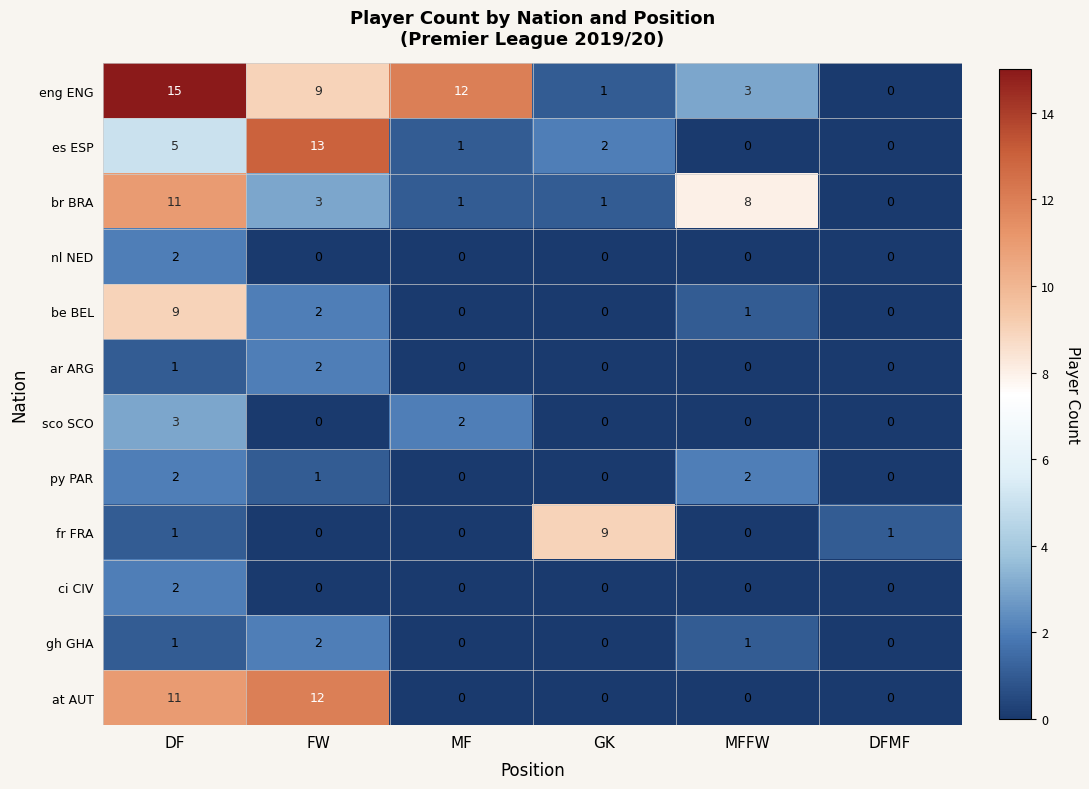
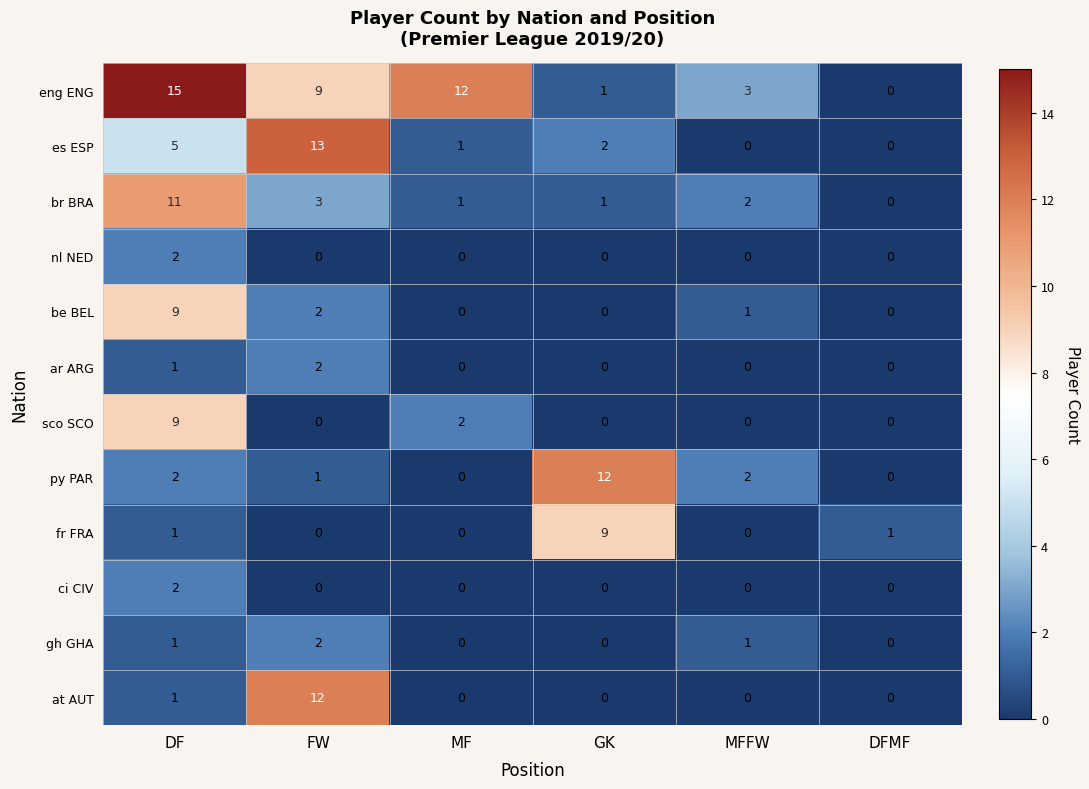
br BRA, MFFW: 8 -> 2
sco SCO, DF: 3 -> 9
py PAR, GK: 0 -> 12
at AUT, DF: 11 -> 1
